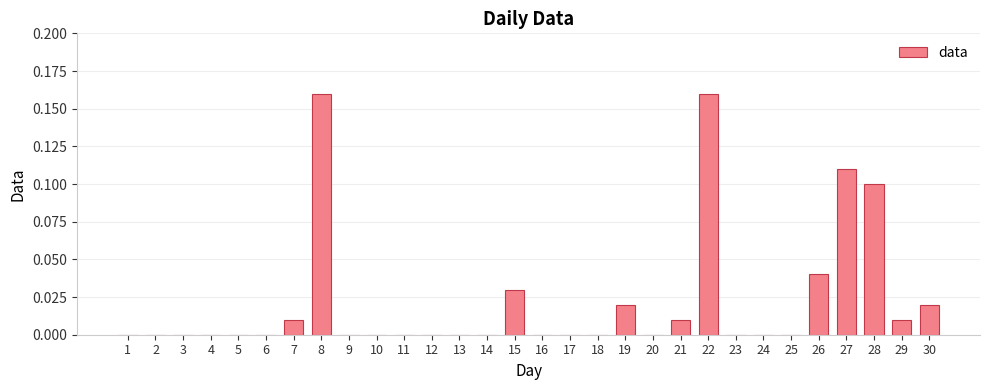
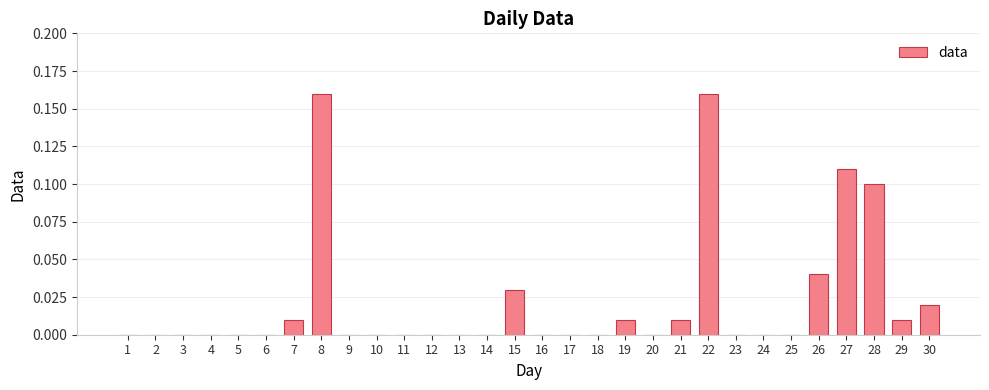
19: 0.02 -> 0.01
